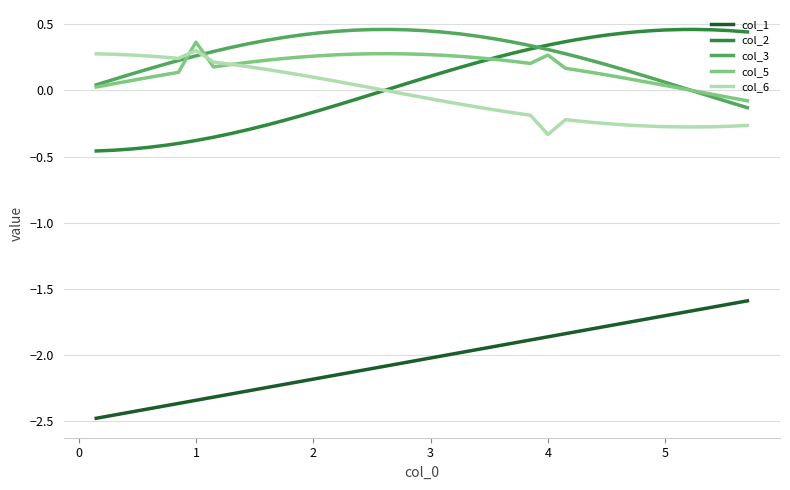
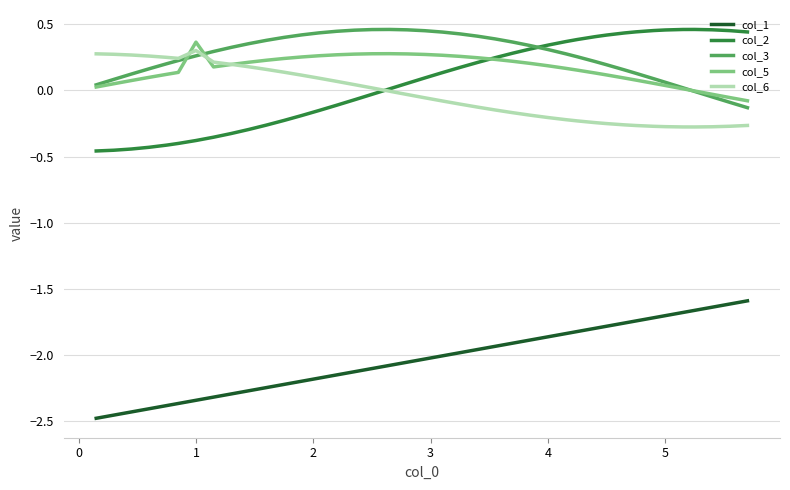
col_5, 4: 0.27 -> 0.19
col_6, 4: -0.33 -> -0.21
